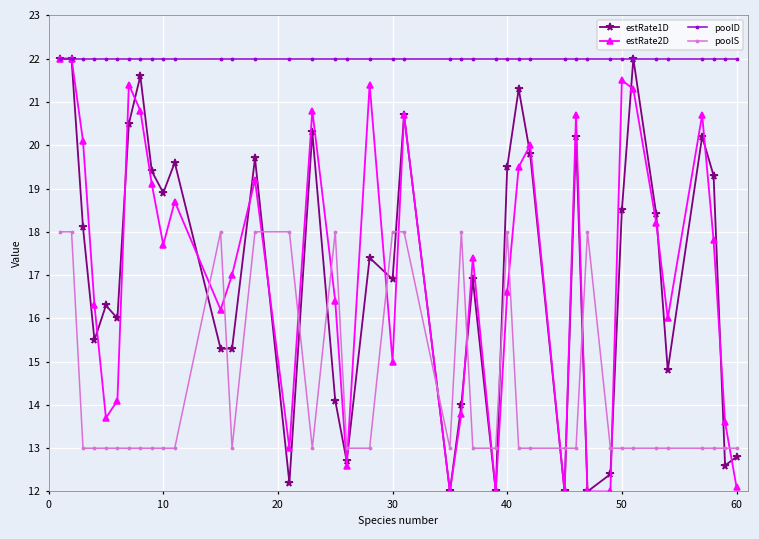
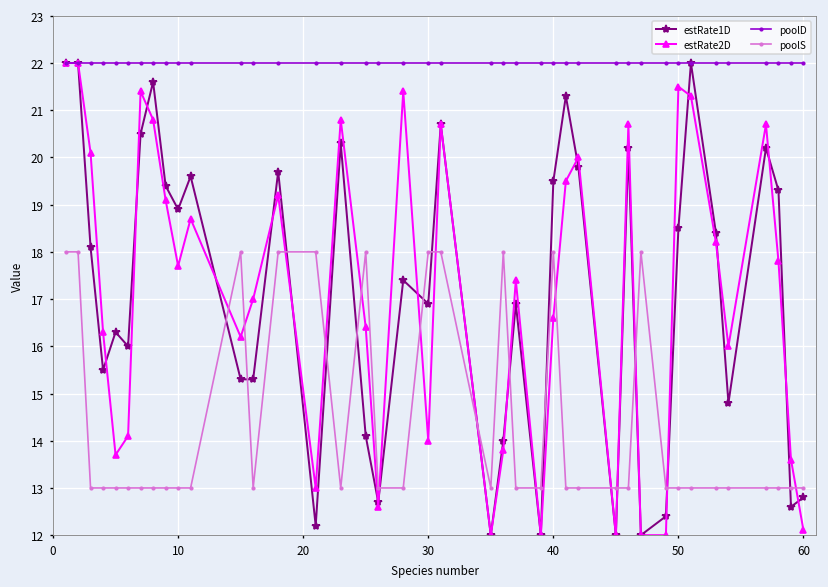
estRate2D, 30: 15.0 -> 14.0
